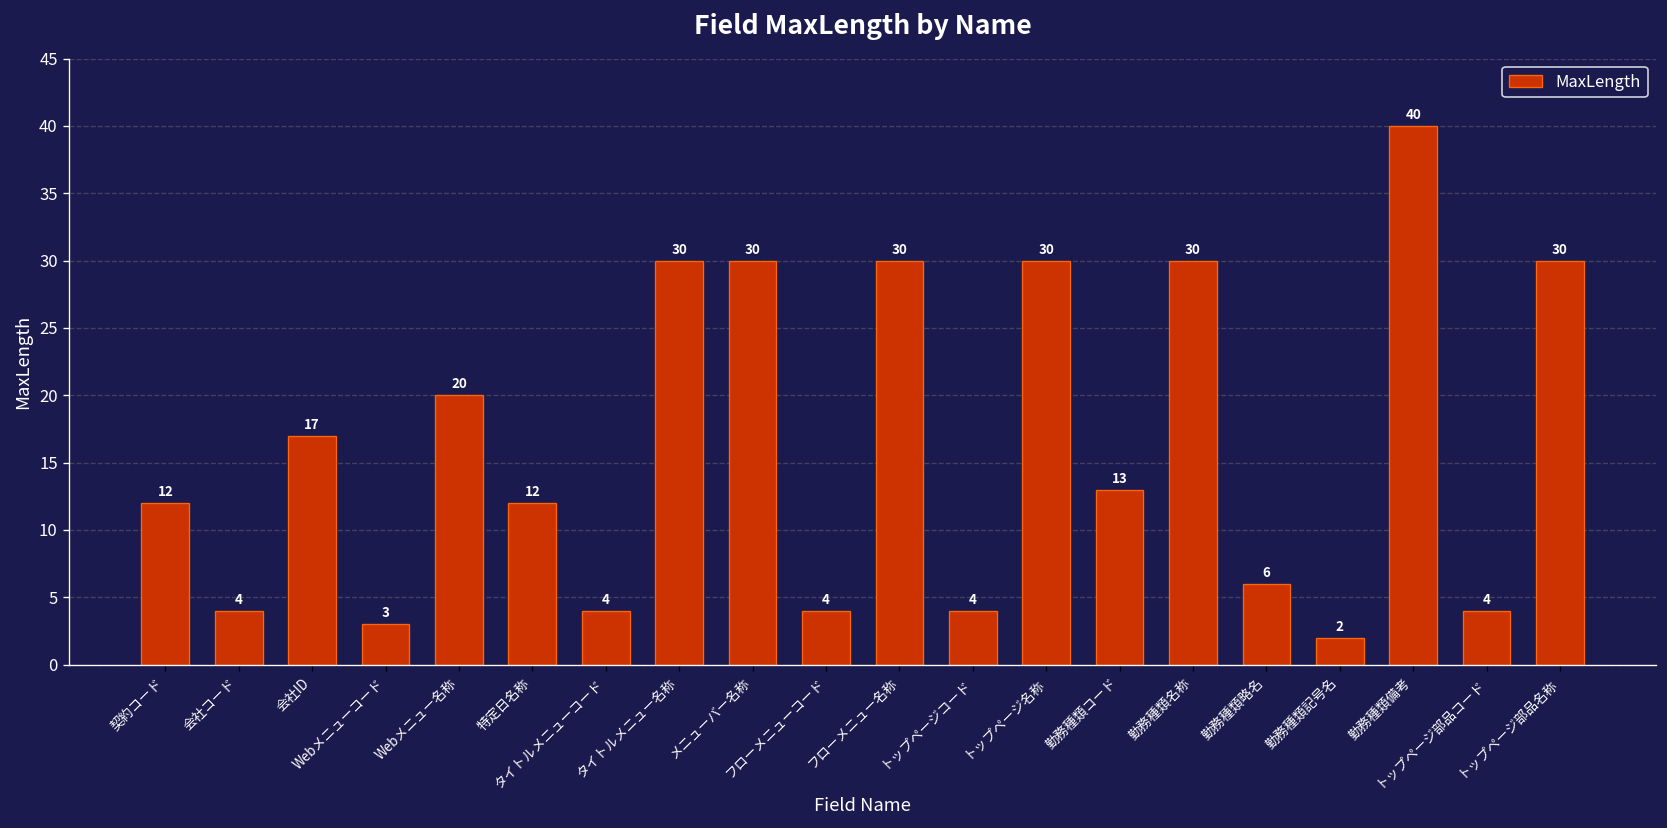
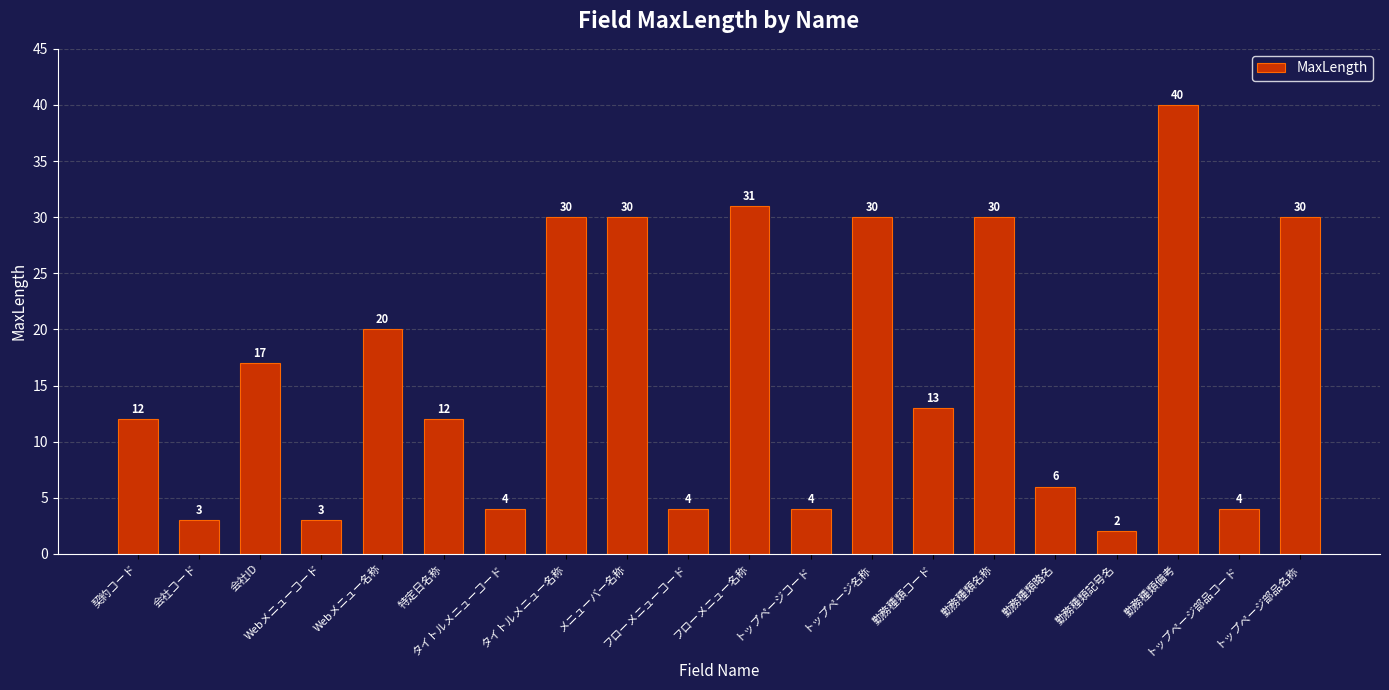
会社コード: 4 -> 3
フローメニュー名称: 30 -> 31
